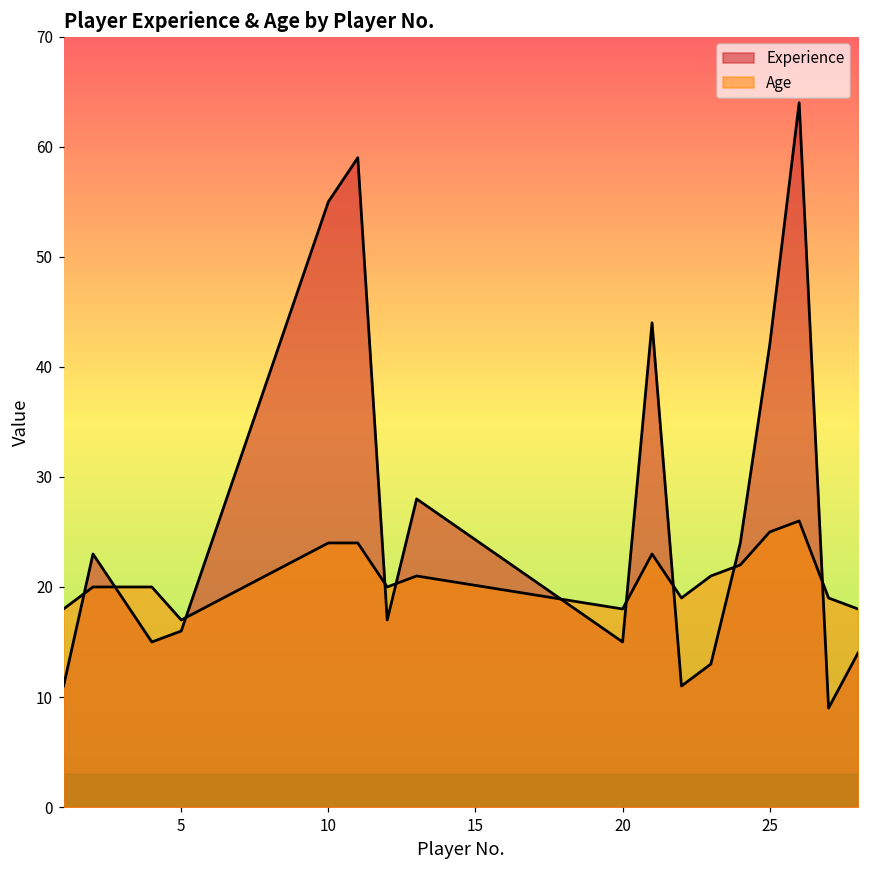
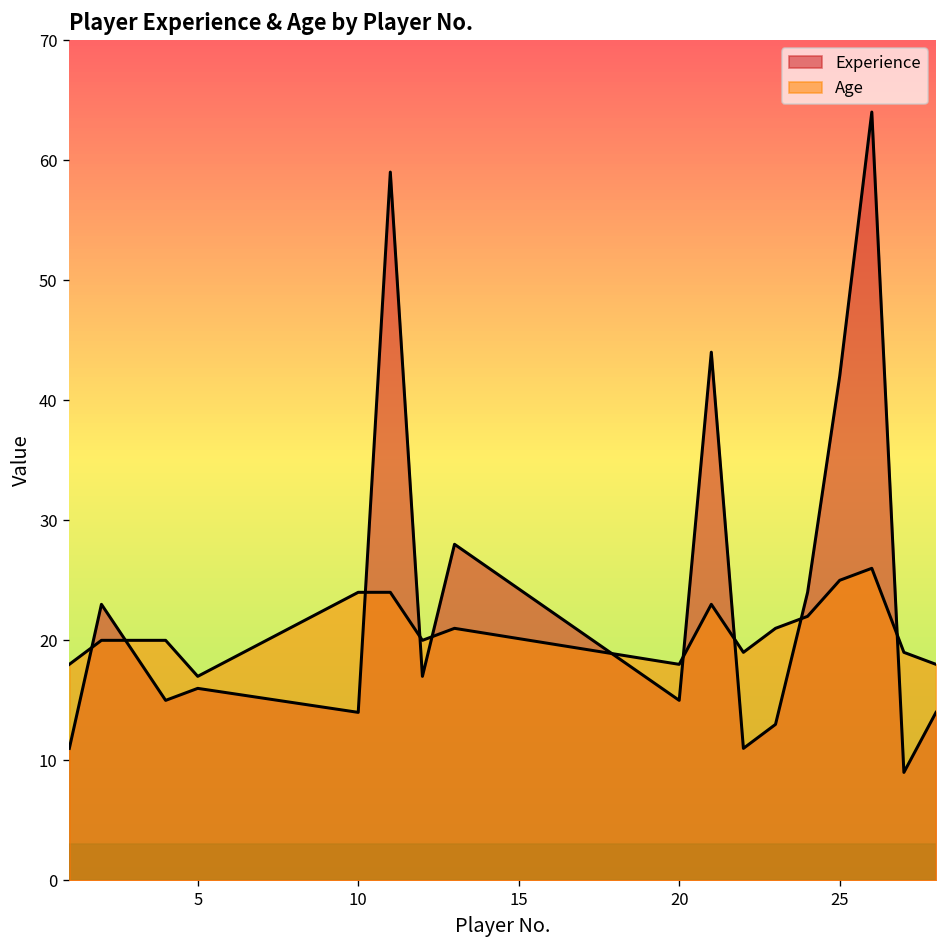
Experience, 10: 55 -> 14
